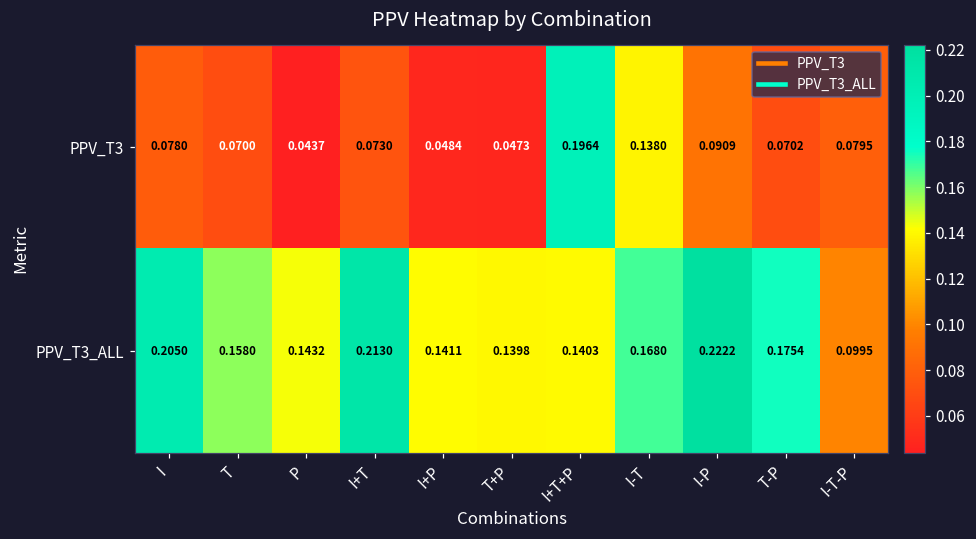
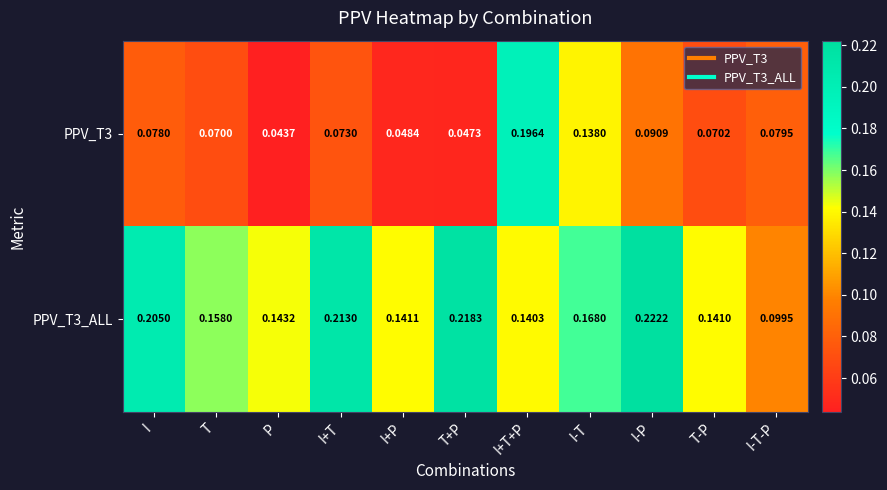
PPV_T3_ALL, T+P: 0.1398 -> 0.2183
PPV_T3_ALL, T-P: 0.1754 -> 0.1410
